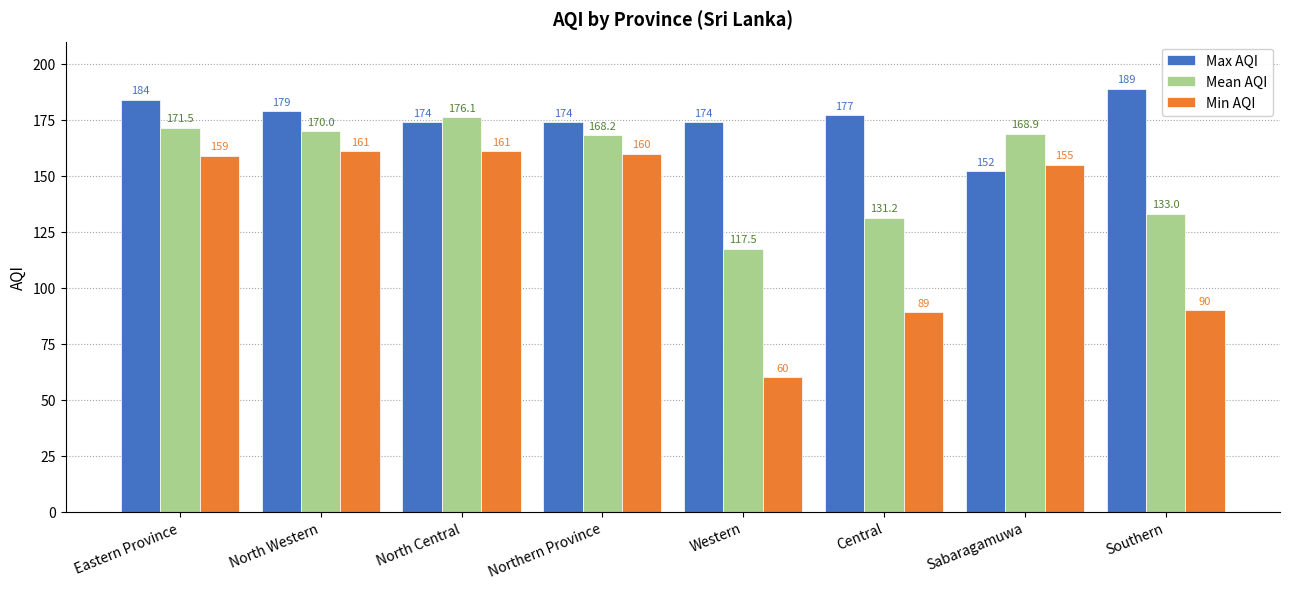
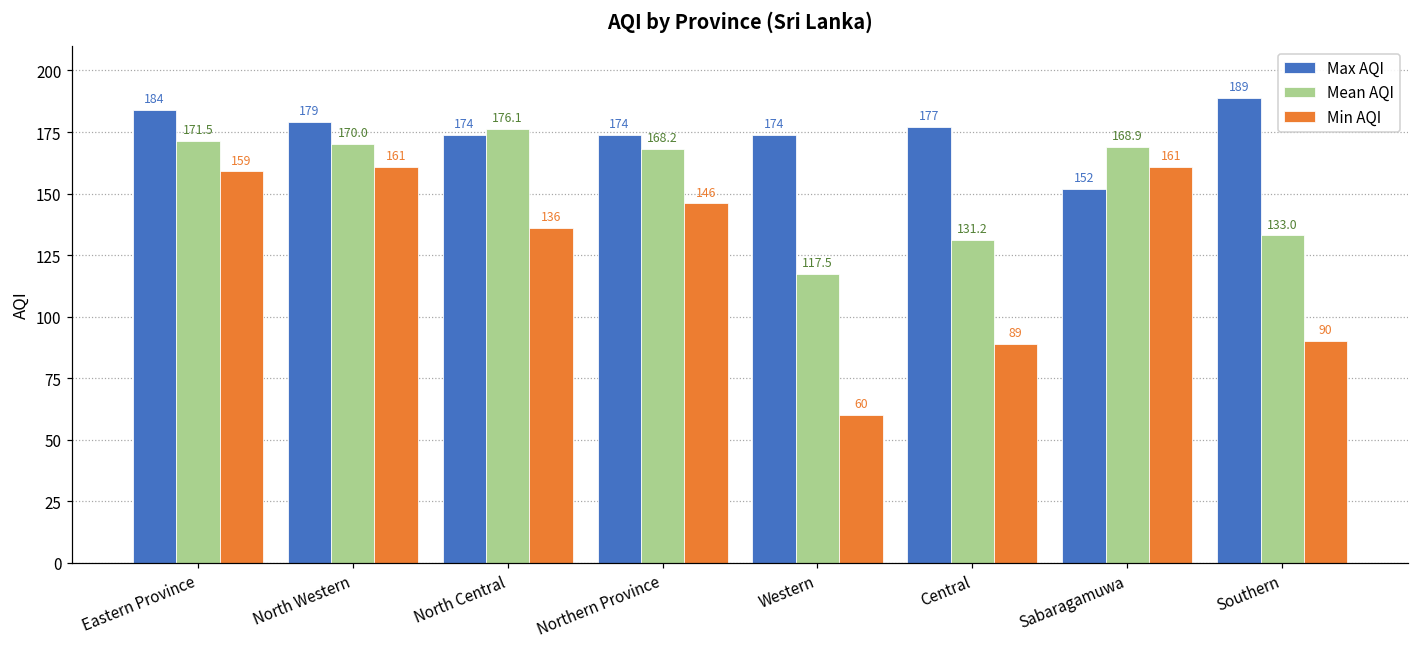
Min AQI, North Central: 161 -> 136
Min AQI, Northern Province: 160 -> 146
Min AQI, Sabaragamuwa: 155 -> 161
